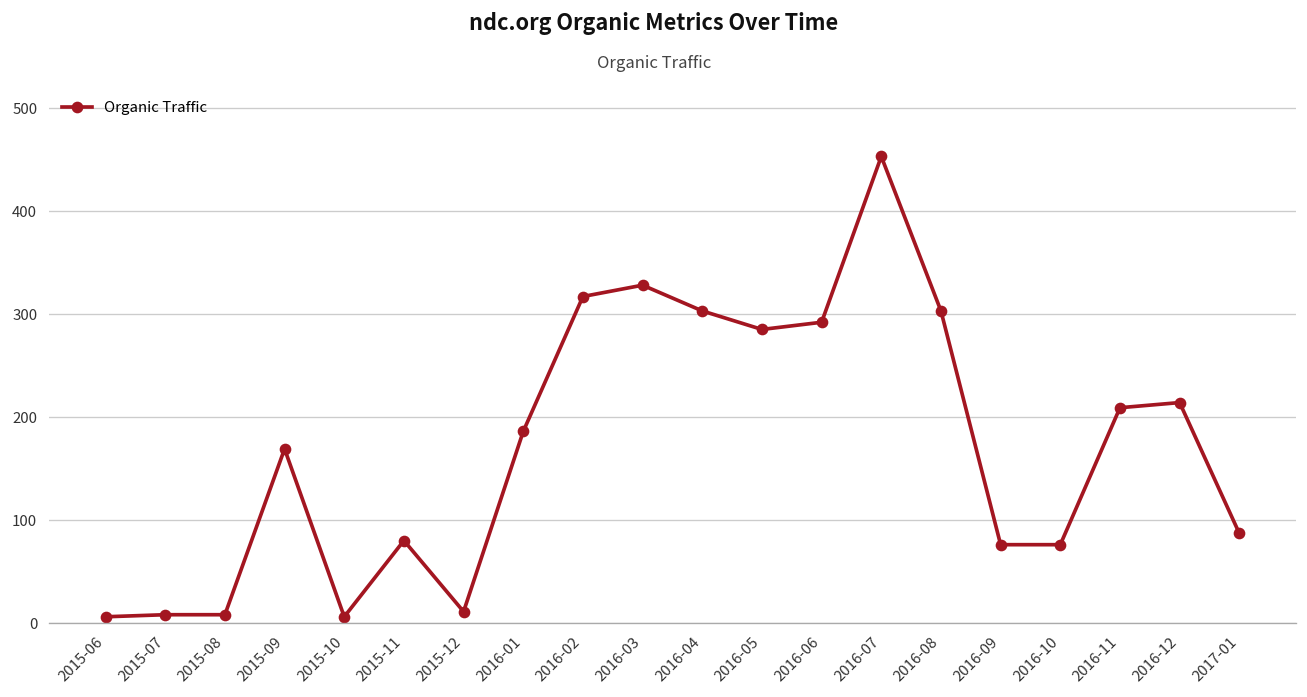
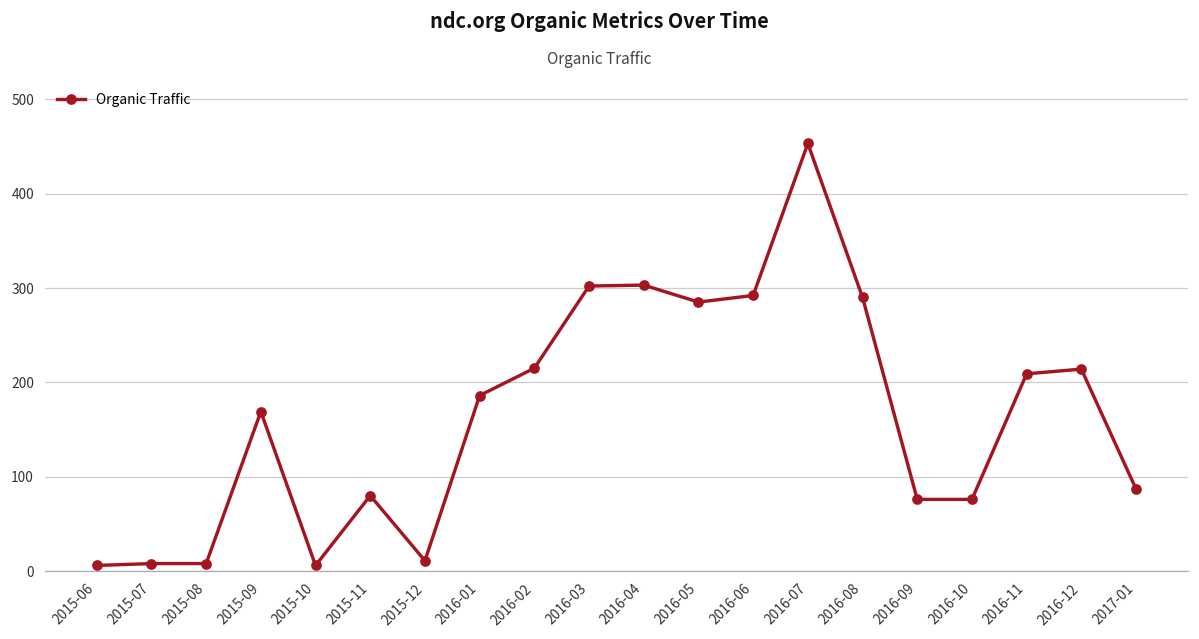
2016-02: 320 -> 220
2016-03: 330 -> 300
2016-08: 300 -> 290
